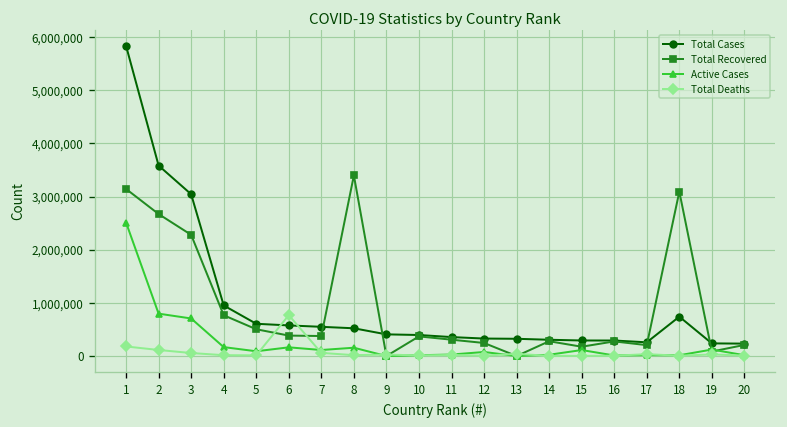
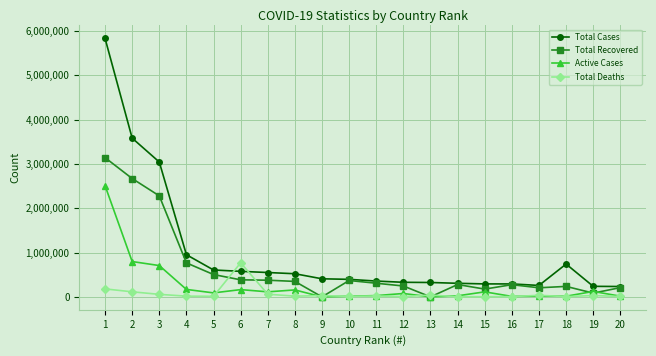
Total Recovered, 8: 3,400,000 -> 300,000
Total Recovered, 18: 3,100,000 -> 200,000
